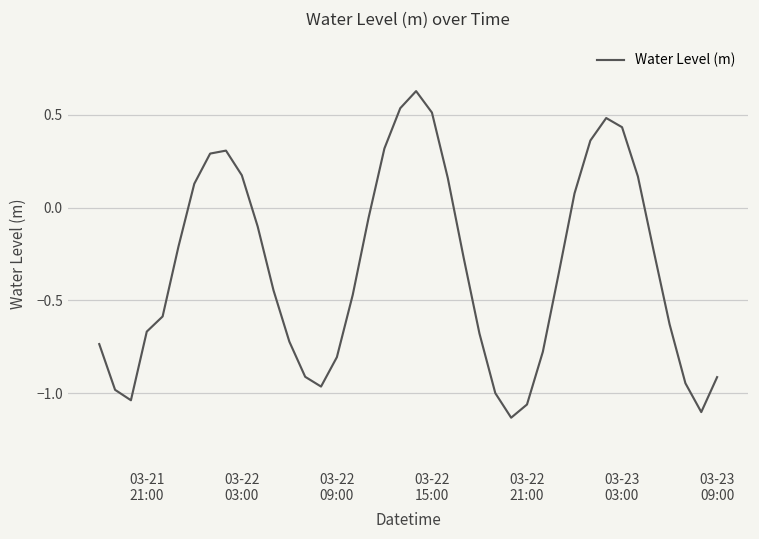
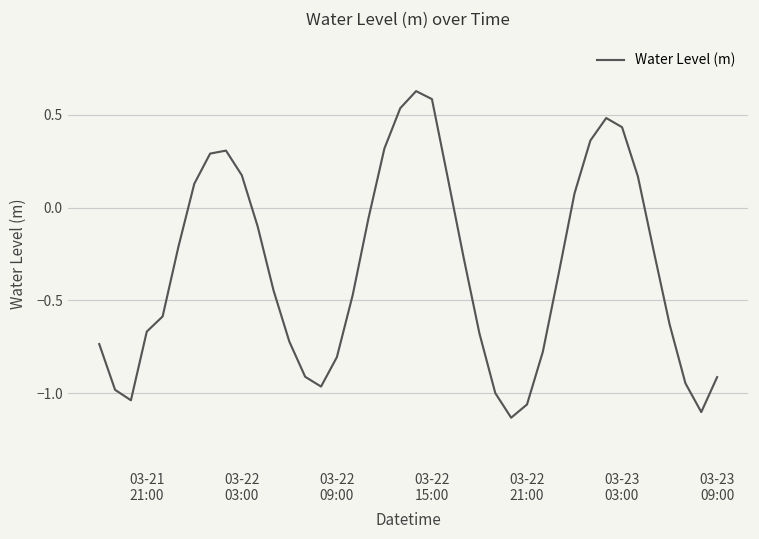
03-22 15:00: 0.51 -> 0.58
